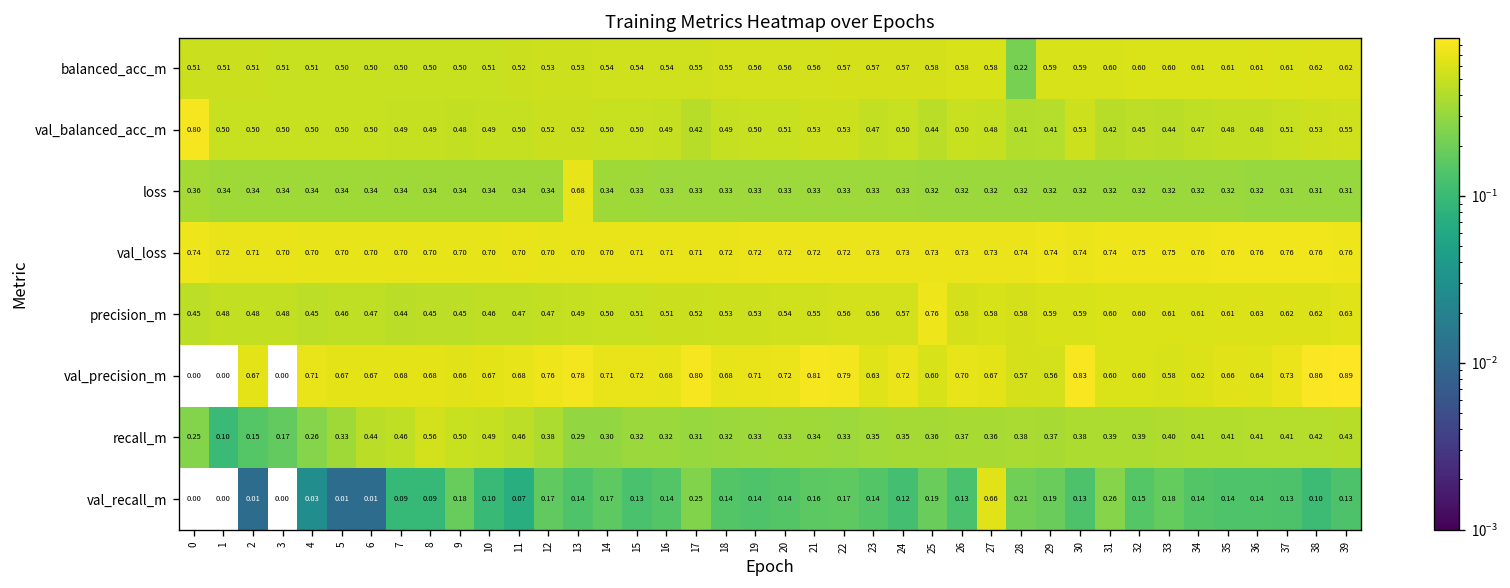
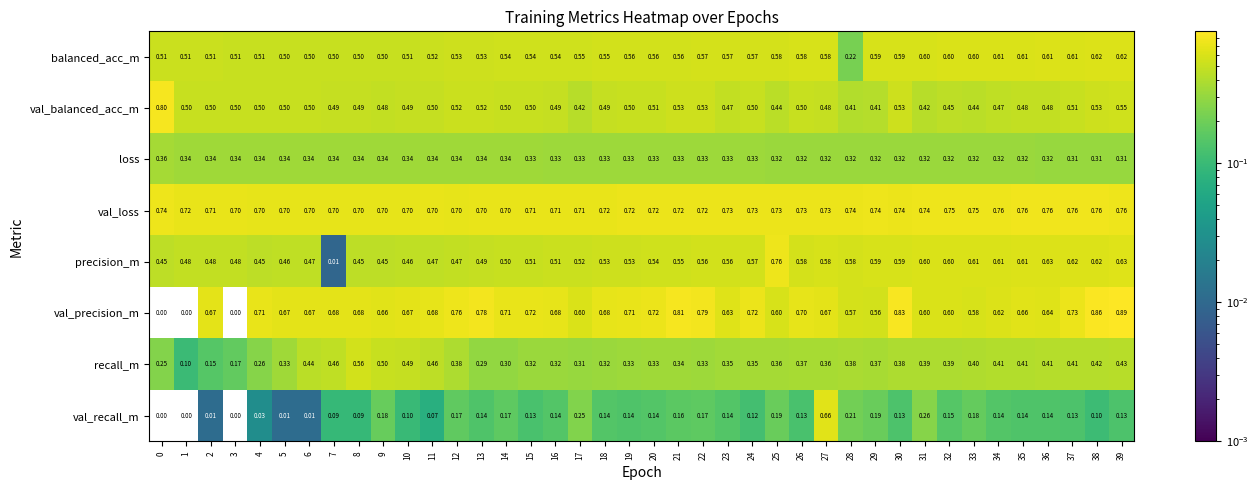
loss, 13: 0.68 -> 0.34
precision_m, 7: 0.44 -> 0.01
val_precision_m, 17: 0.80 -> 0.60
